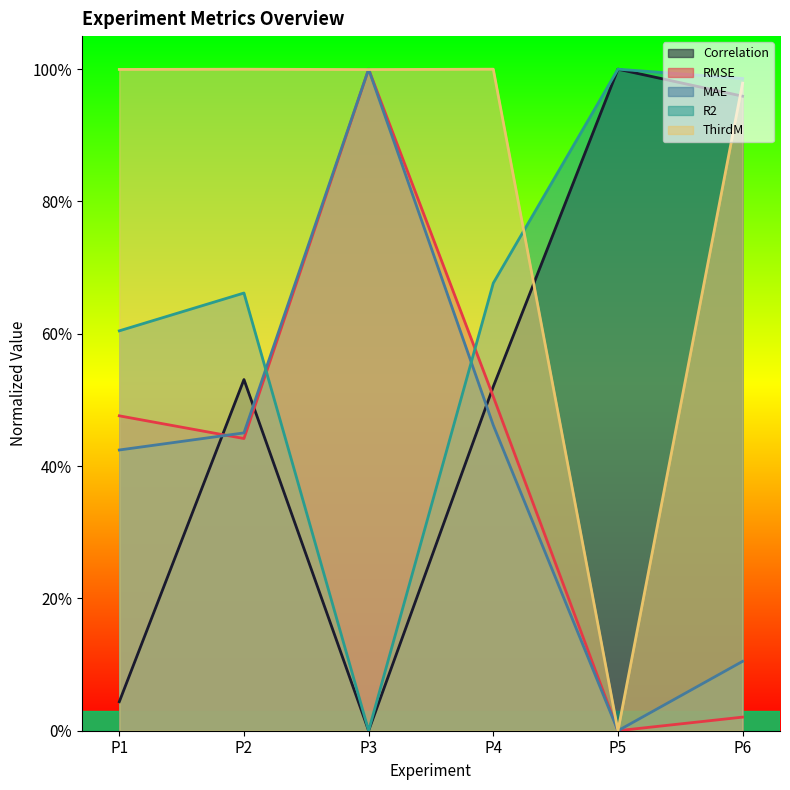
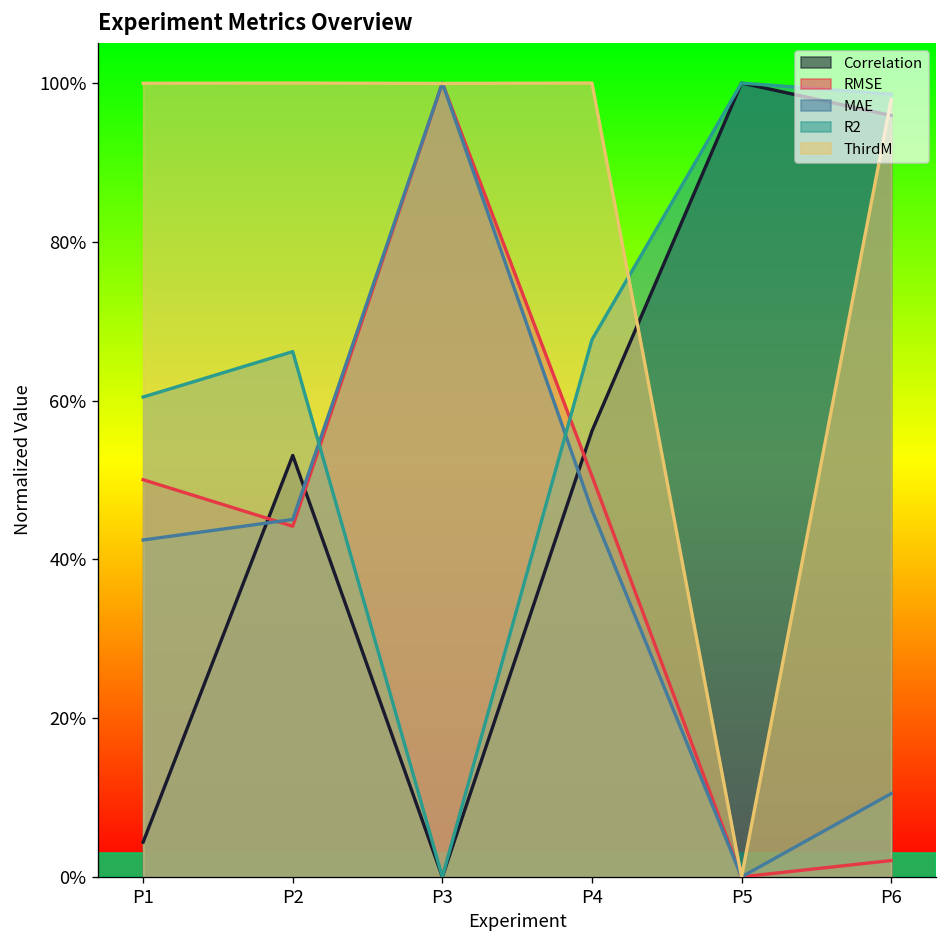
RMSE, P1: 48% -> 50%
Correlation, P4: 52% -> 56%
